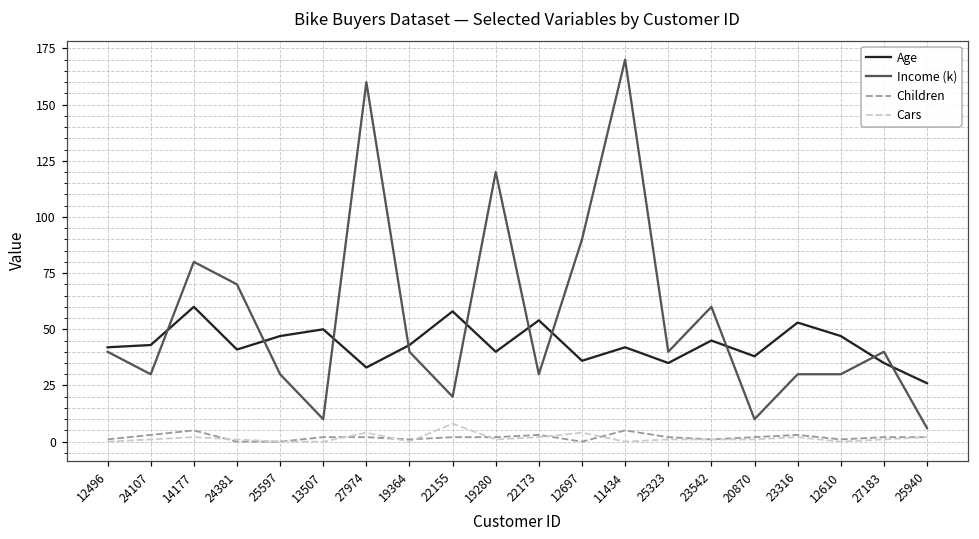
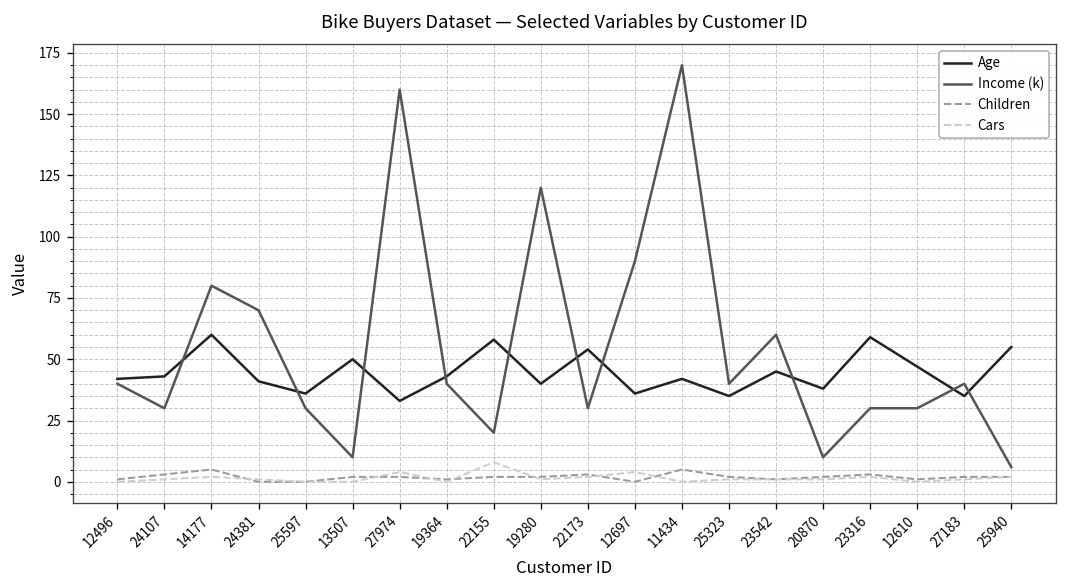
Age, 25597: 47 -> 36
Age, 23316: 53 -> 59
Age, 25940: 26 -> 55
